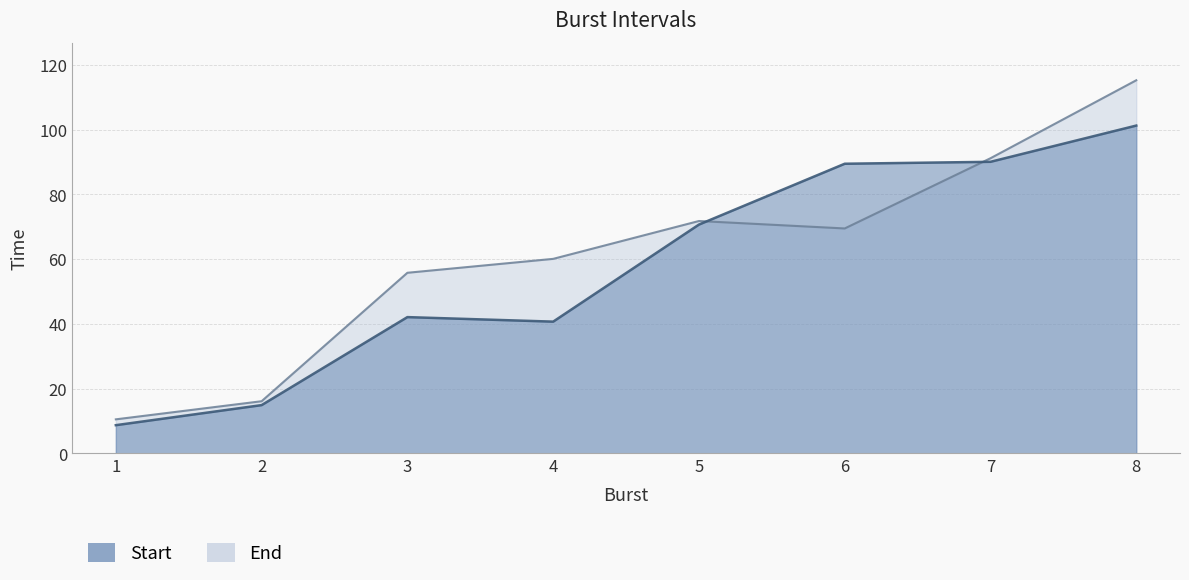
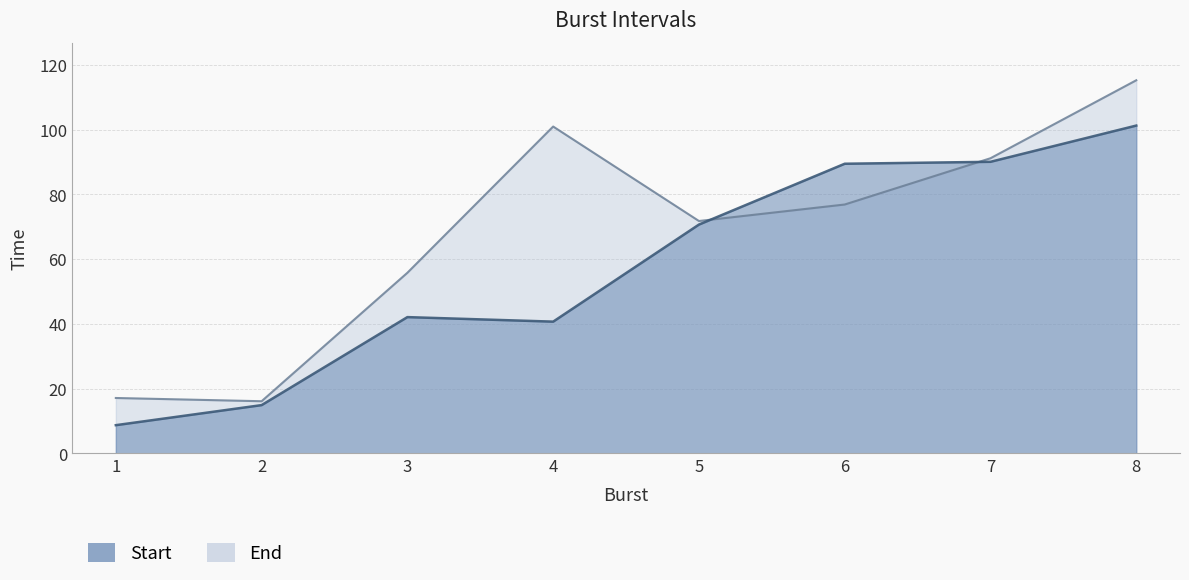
End, 1: 11 -> 17
End, 4: 60 -> 101
End, 6: 70 -> 77
